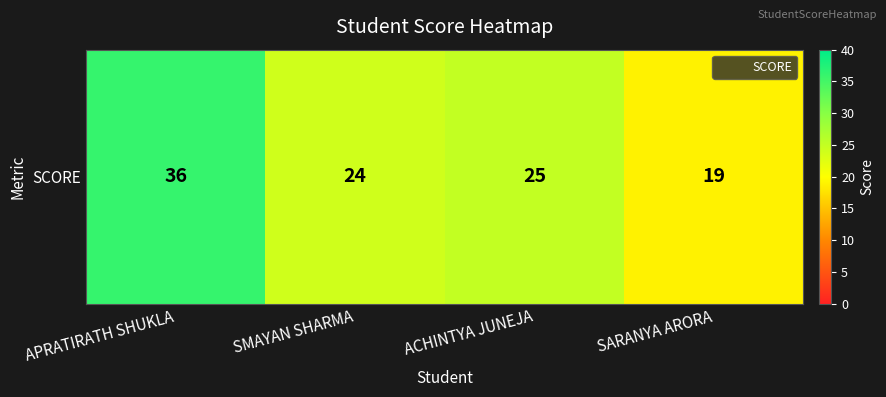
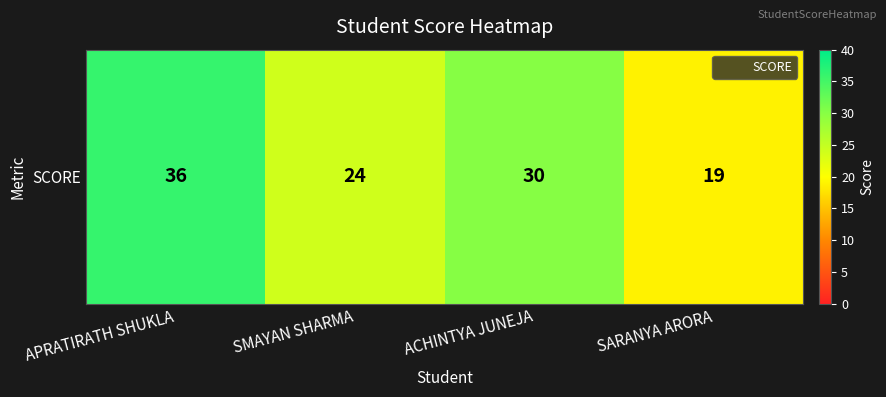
SCORE, ACHINTYA JUNEJA: 25 -> 30
